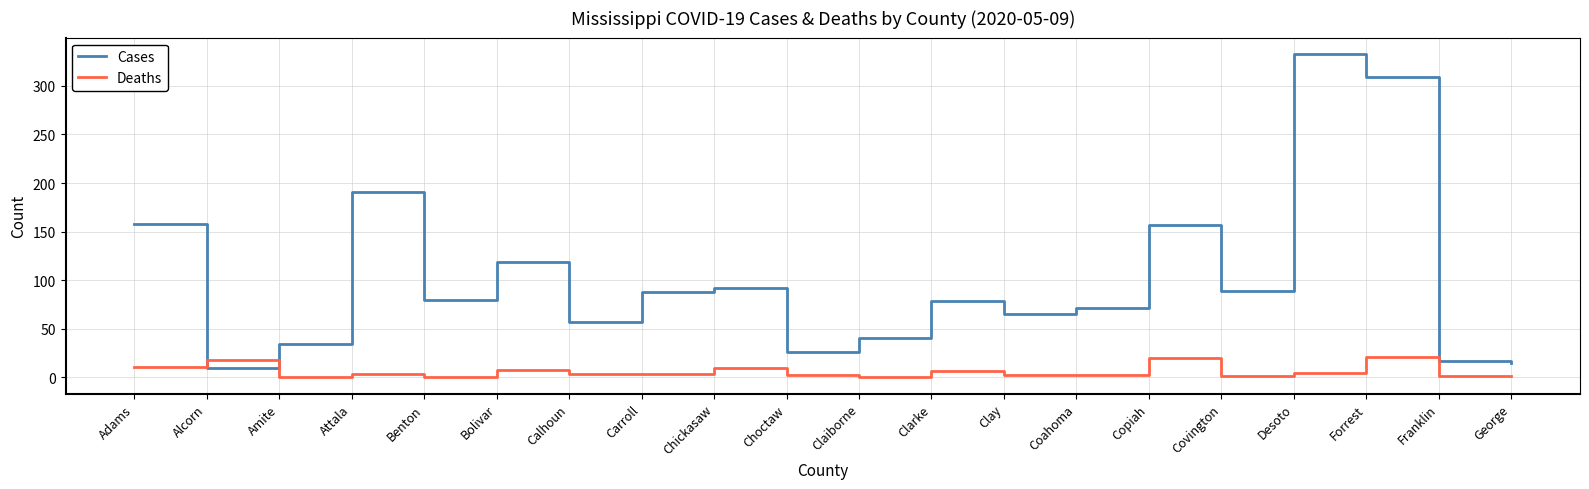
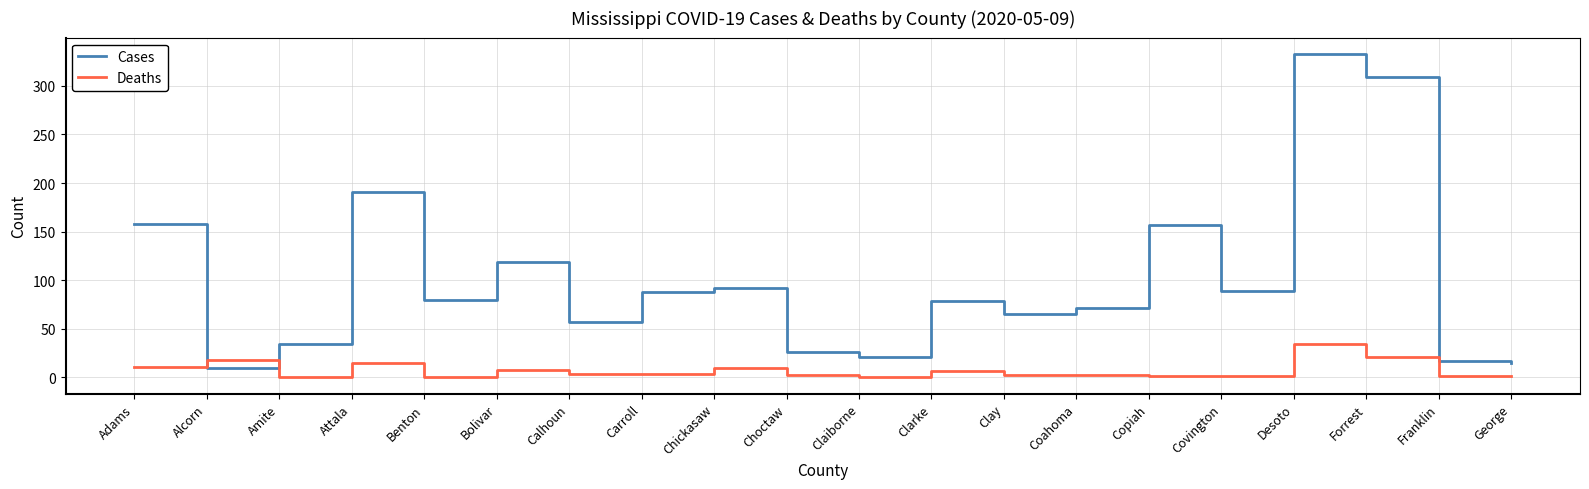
Deaths, Attala: 0 -> 20
Cases, Claiborne: 40 -> 20
Deaths, Copiah: 20 -> 0
Deaths, Desoto: 10 -> 30
